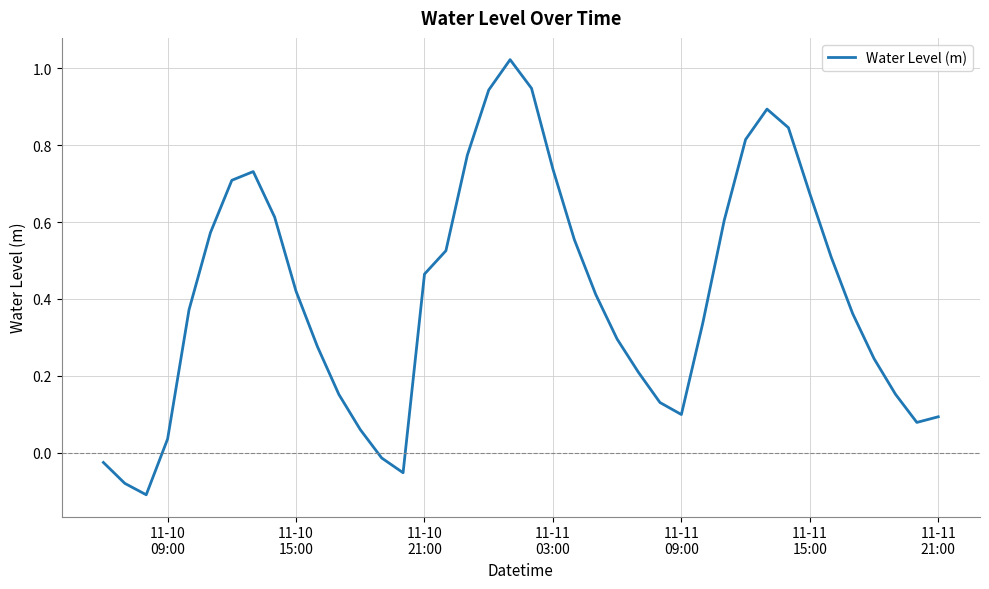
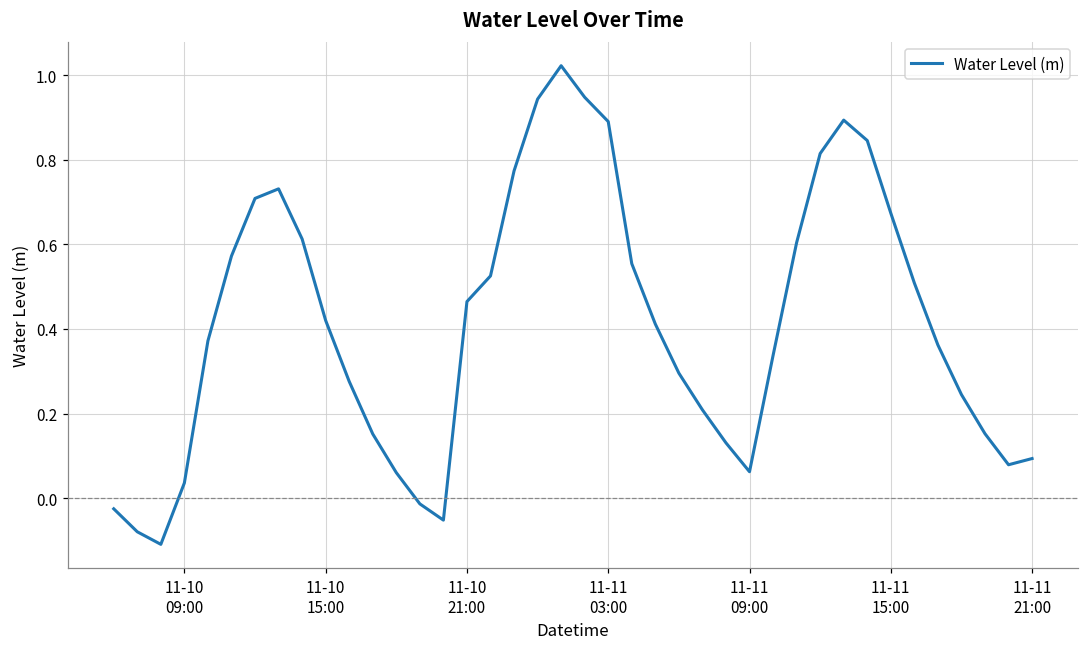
11-11 03:00: 0.74 -> 0.89
11-11 09:00: 0.10 -> 0.06
